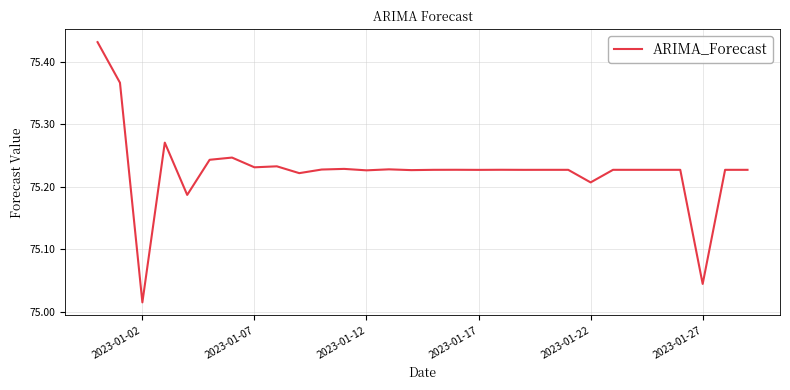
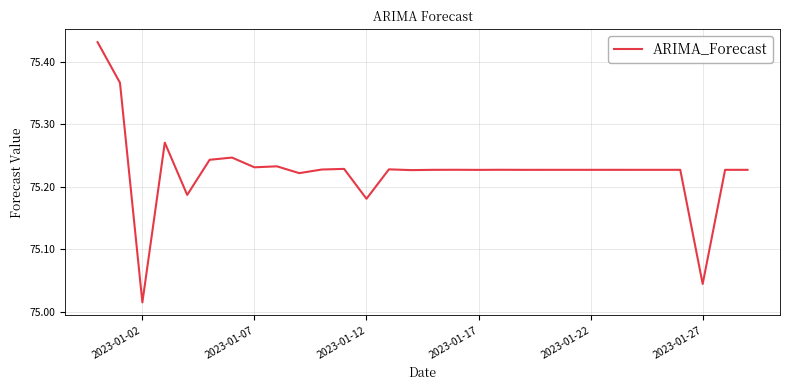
2023-01-12: 75.23 -> 75.18
2023-01-22: 75.21 -> 75.23
